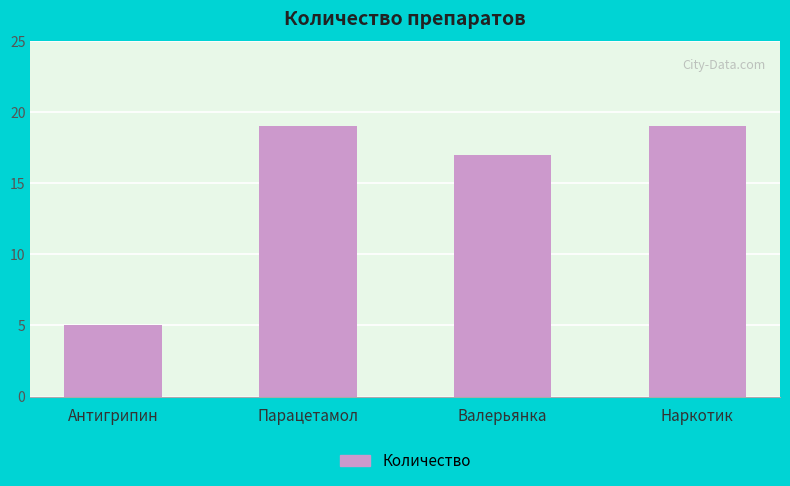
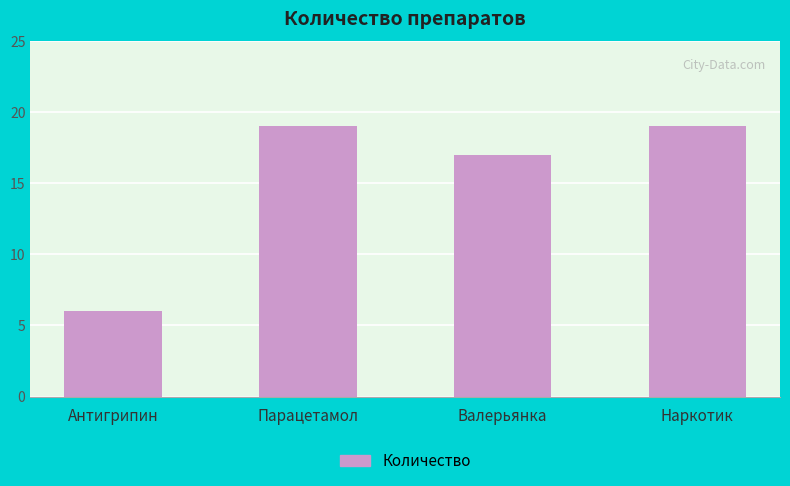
Антигрипин: 5 -> 6
